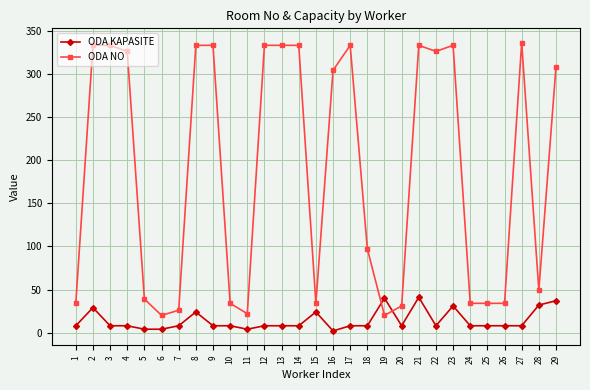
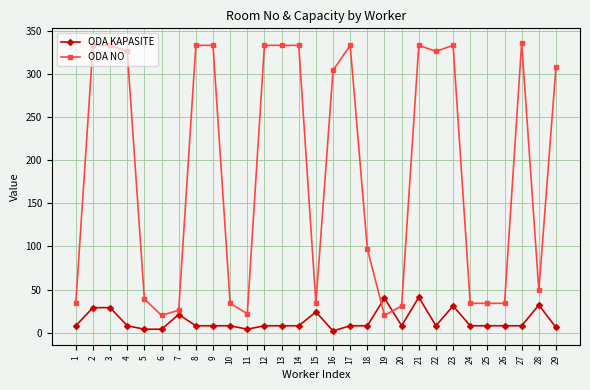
ODA KAPASITE, 3: 10 -> 30
ODA KAPASITE, 7: 10 -> 20
ODA KAPASITE, 8: 20 -> 10
ODA KAPASITE, 29: 40 -> 10
